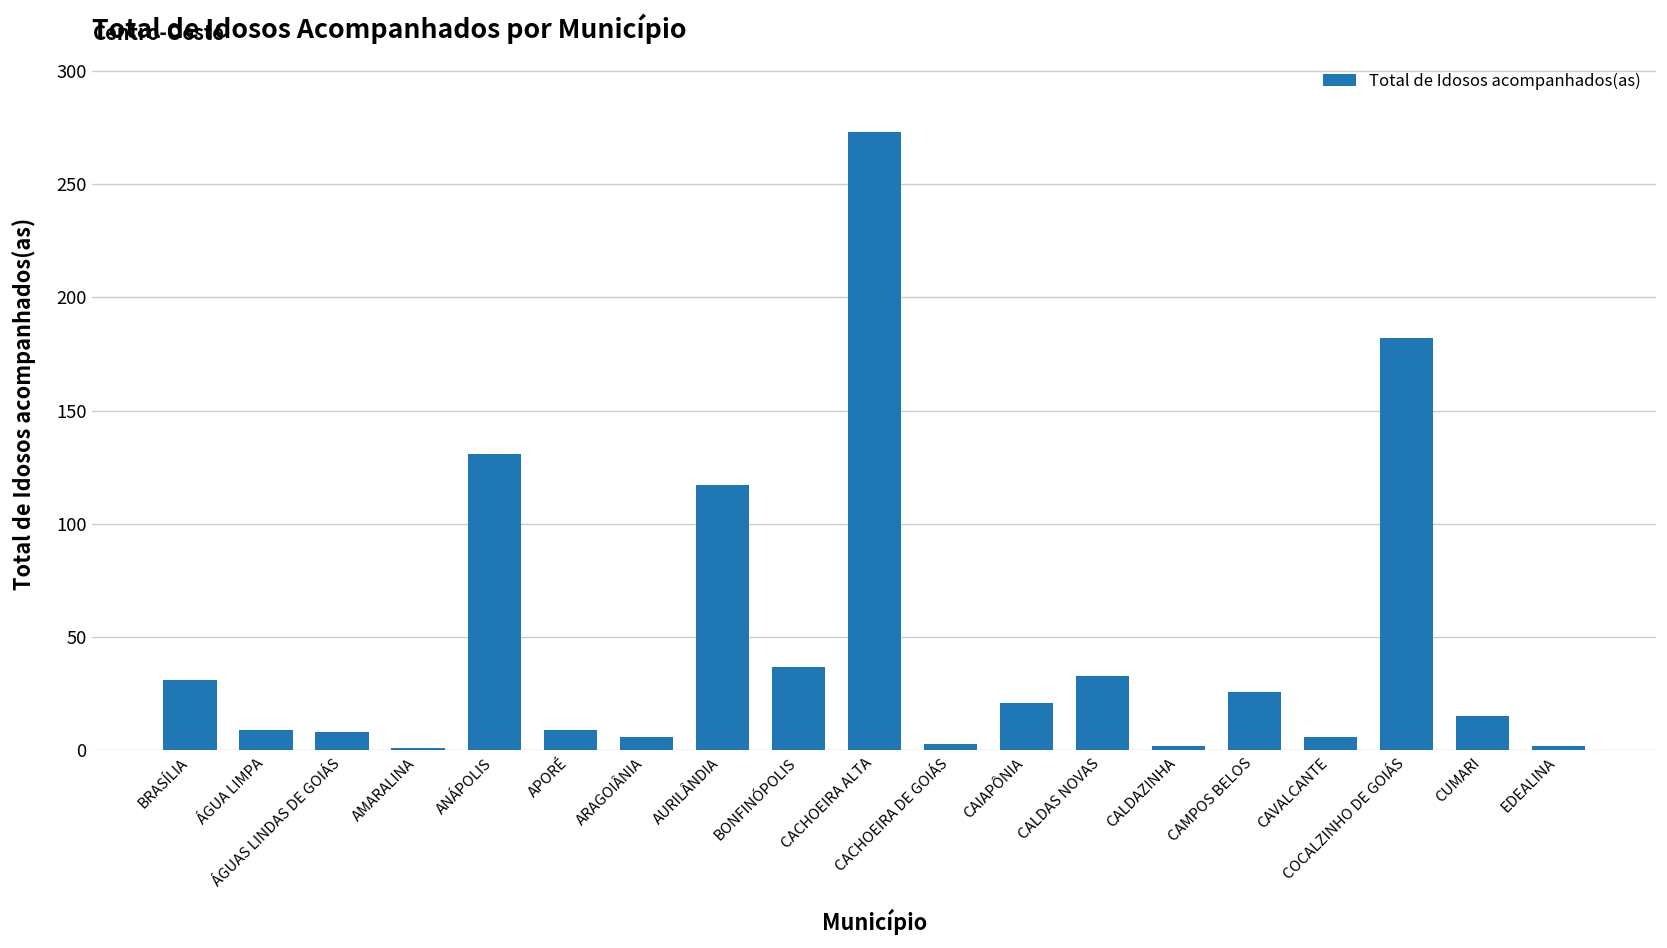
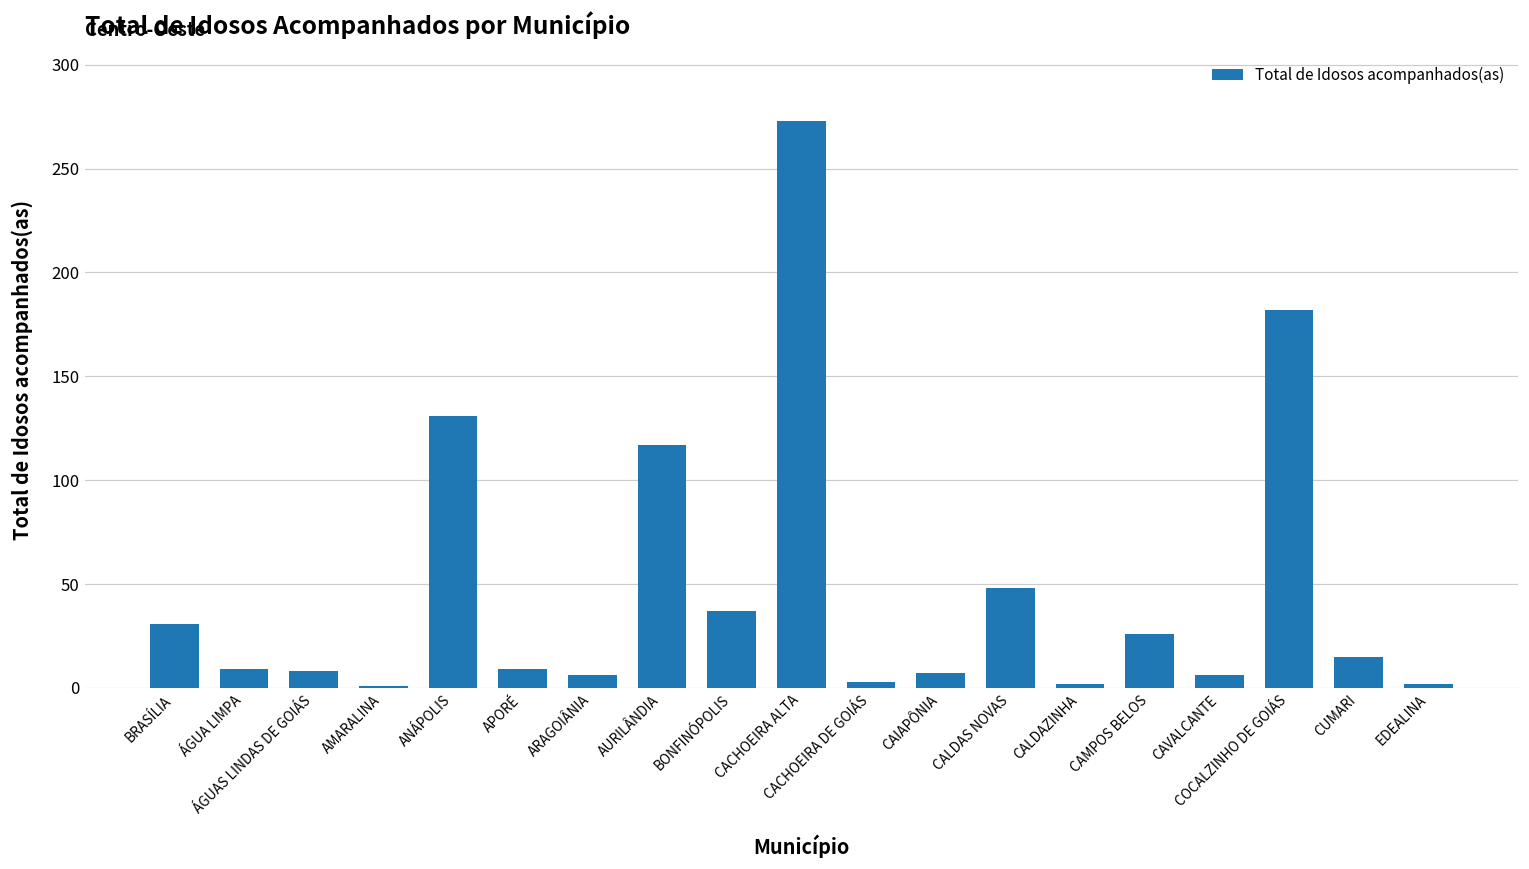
CAIAPÔNIA: 21 -> 7
CALDAS NOVAS: 33 -> 48
